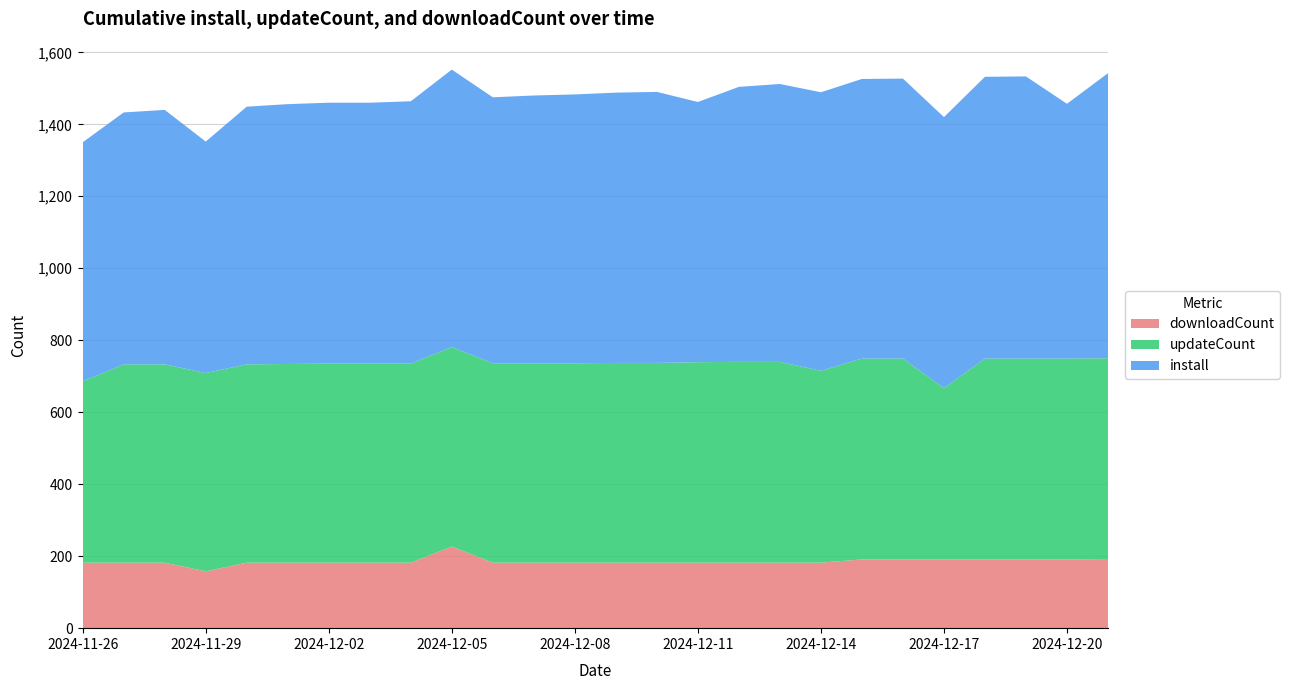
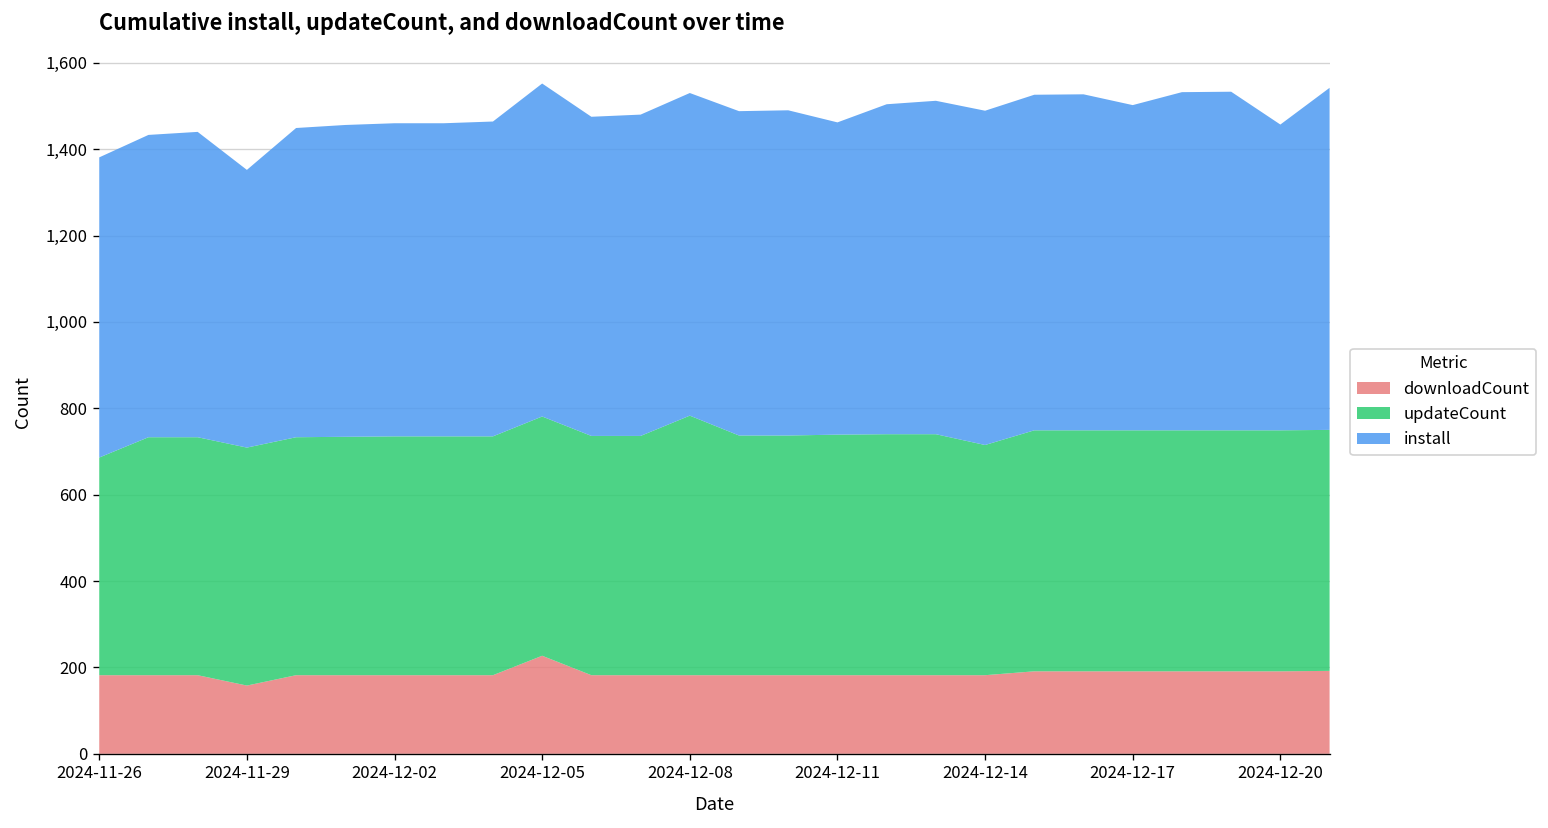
install, 2024-11-26: 660 -> 700
updateCount, 2024-12-08: 550 -> 600
updateCount, 2024-12-17: 480 -> 560
